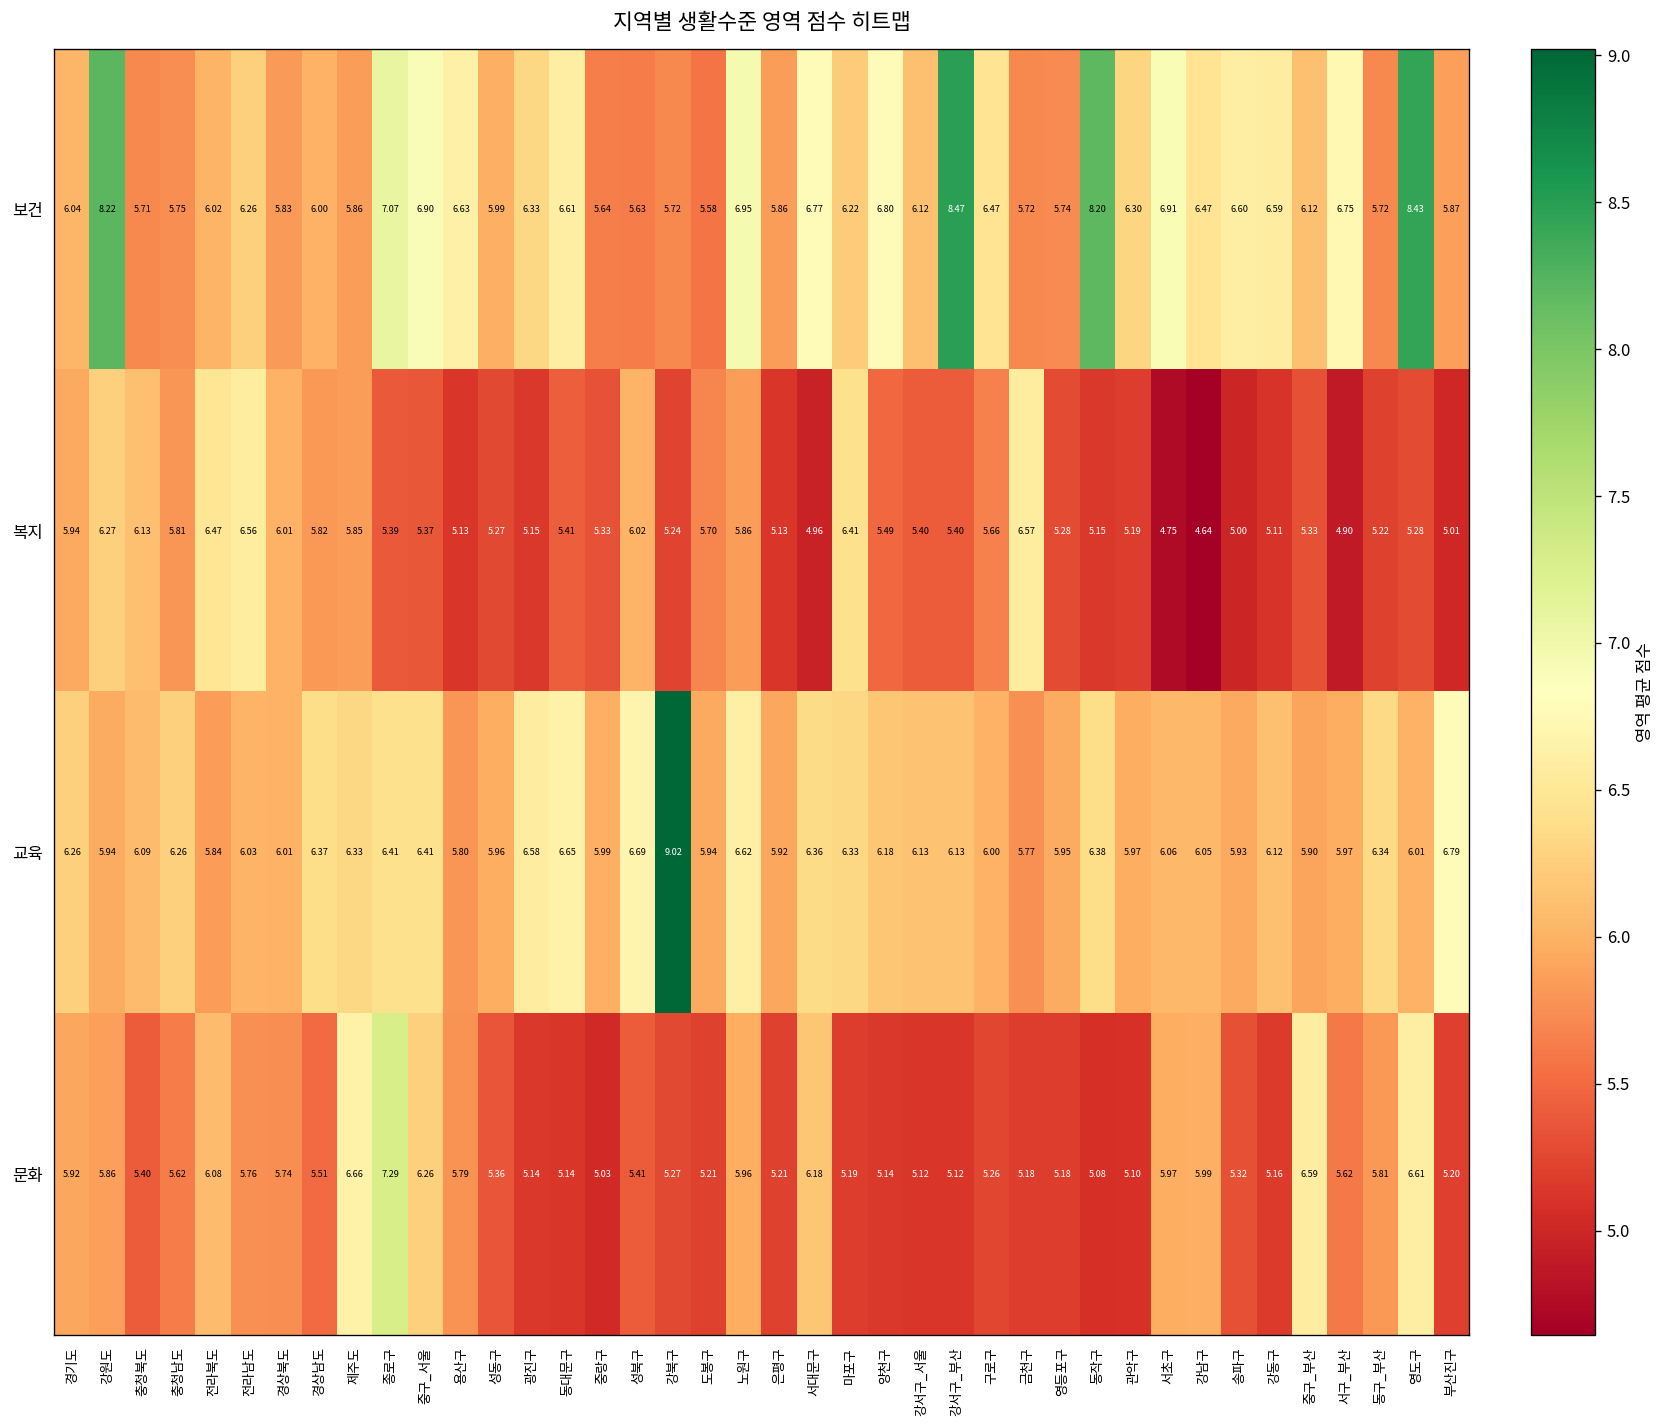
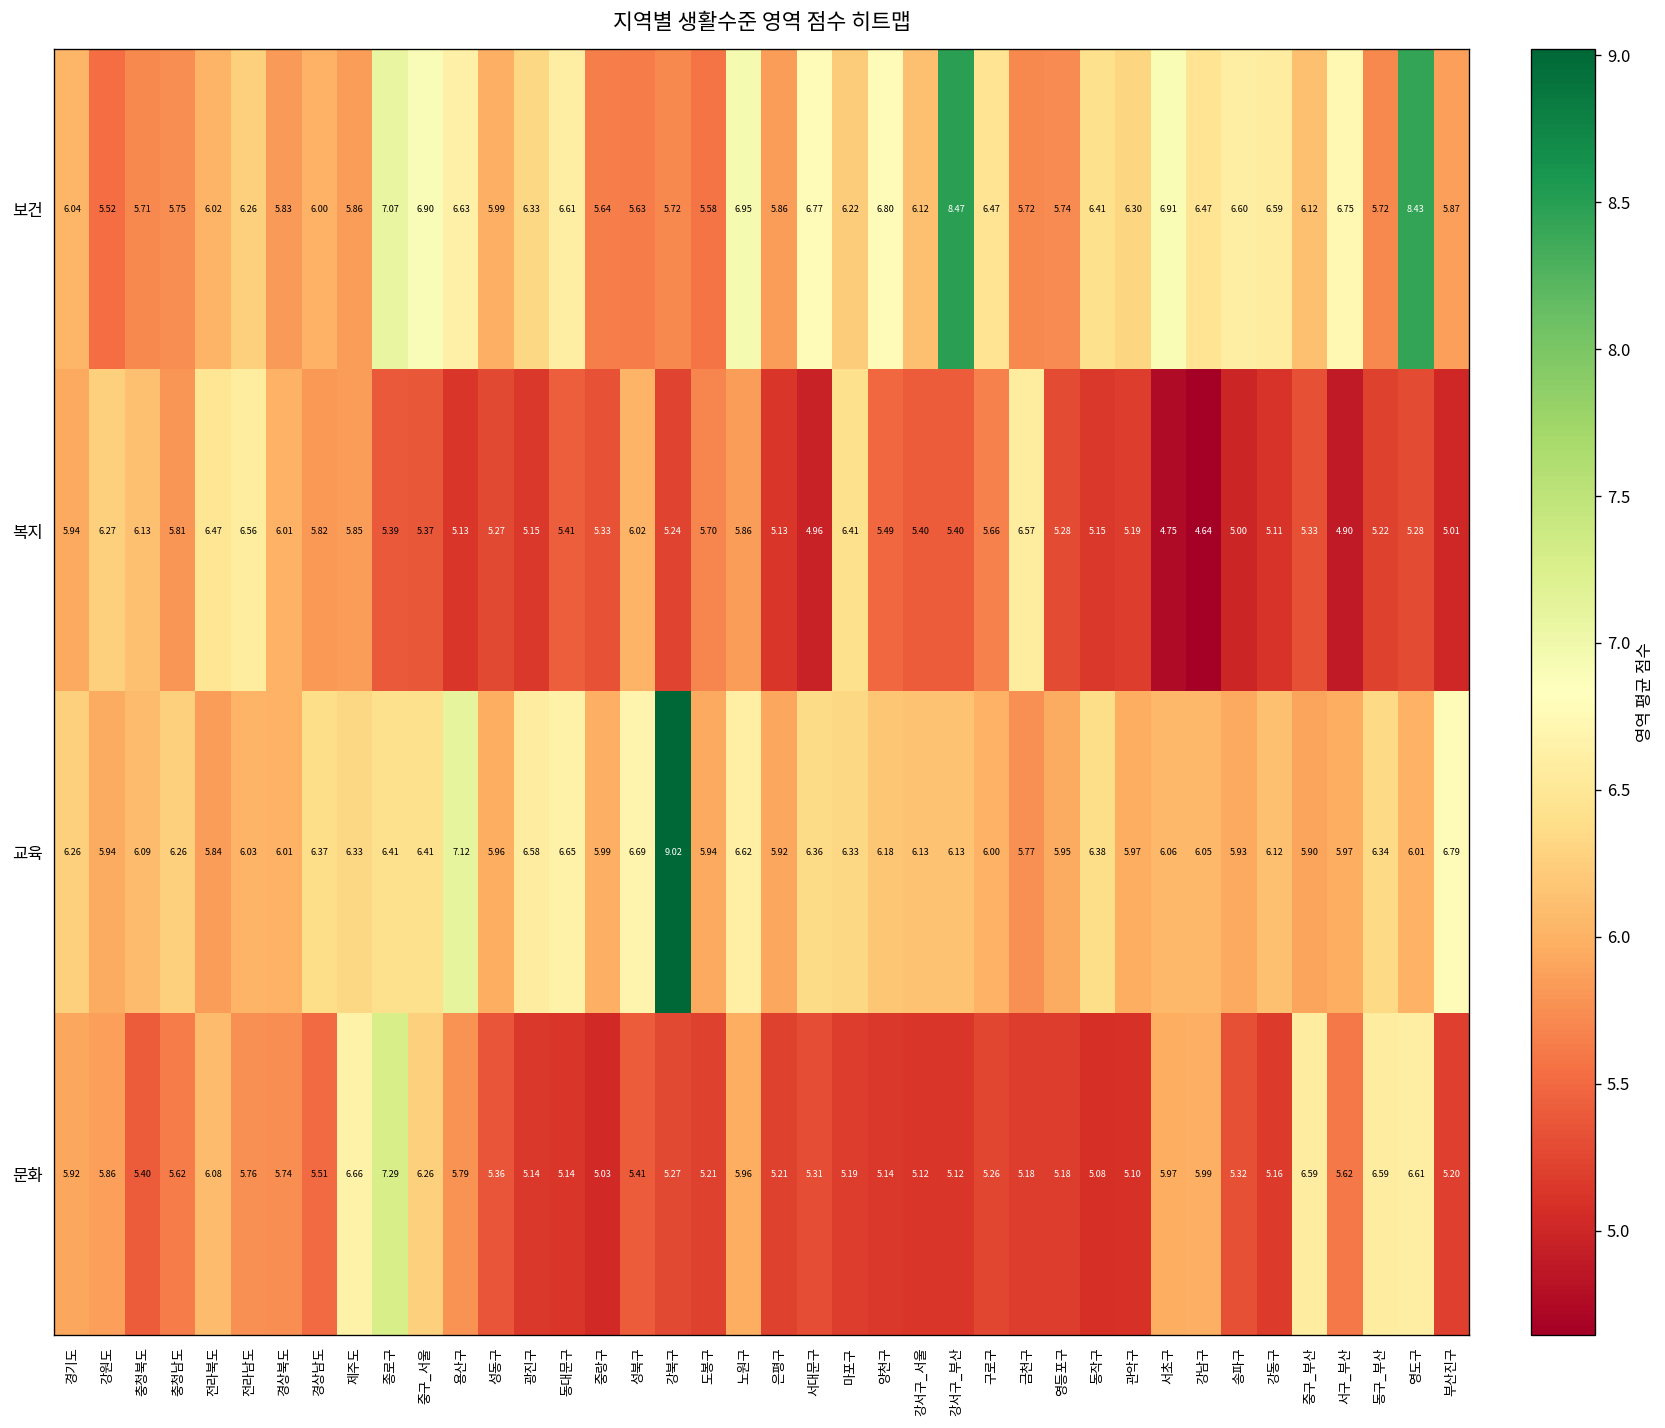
보건, 강원도: 8.22 -> 5.52
보건, 동작구: 8.20 -> 6.41
교육, 용산구: 5.80 -> 7.12
문화, 서대문구: 6.18 -> 5.31
문화, 동구_부산: 5.81 -> 6.59
